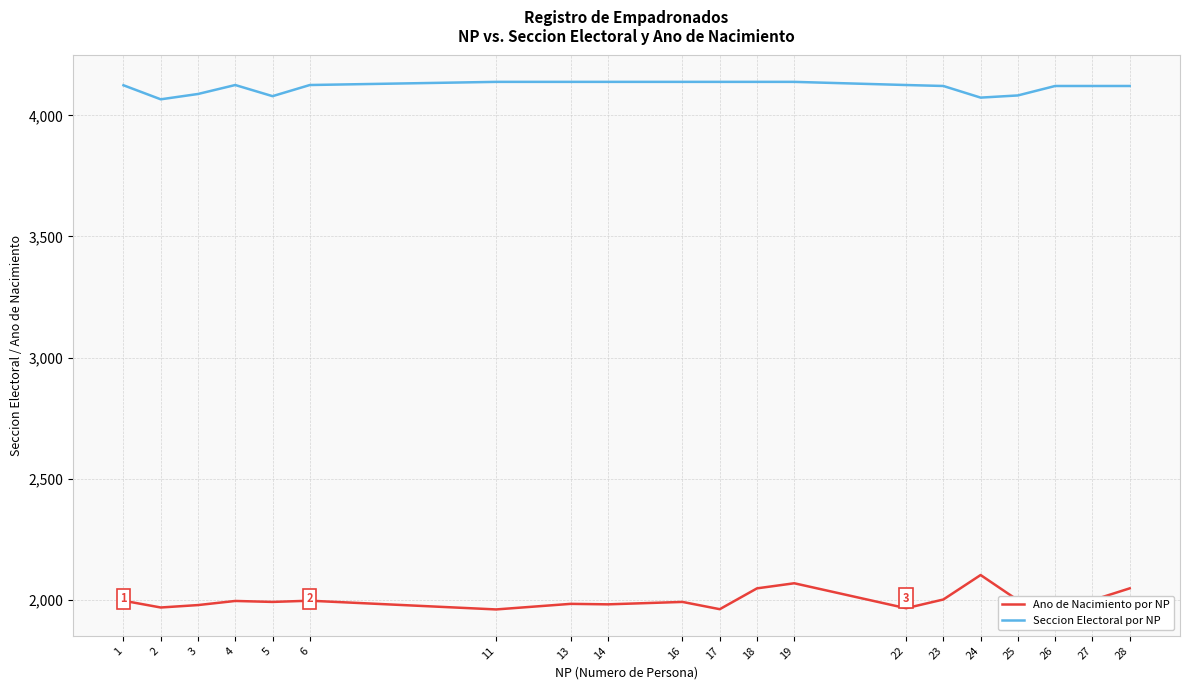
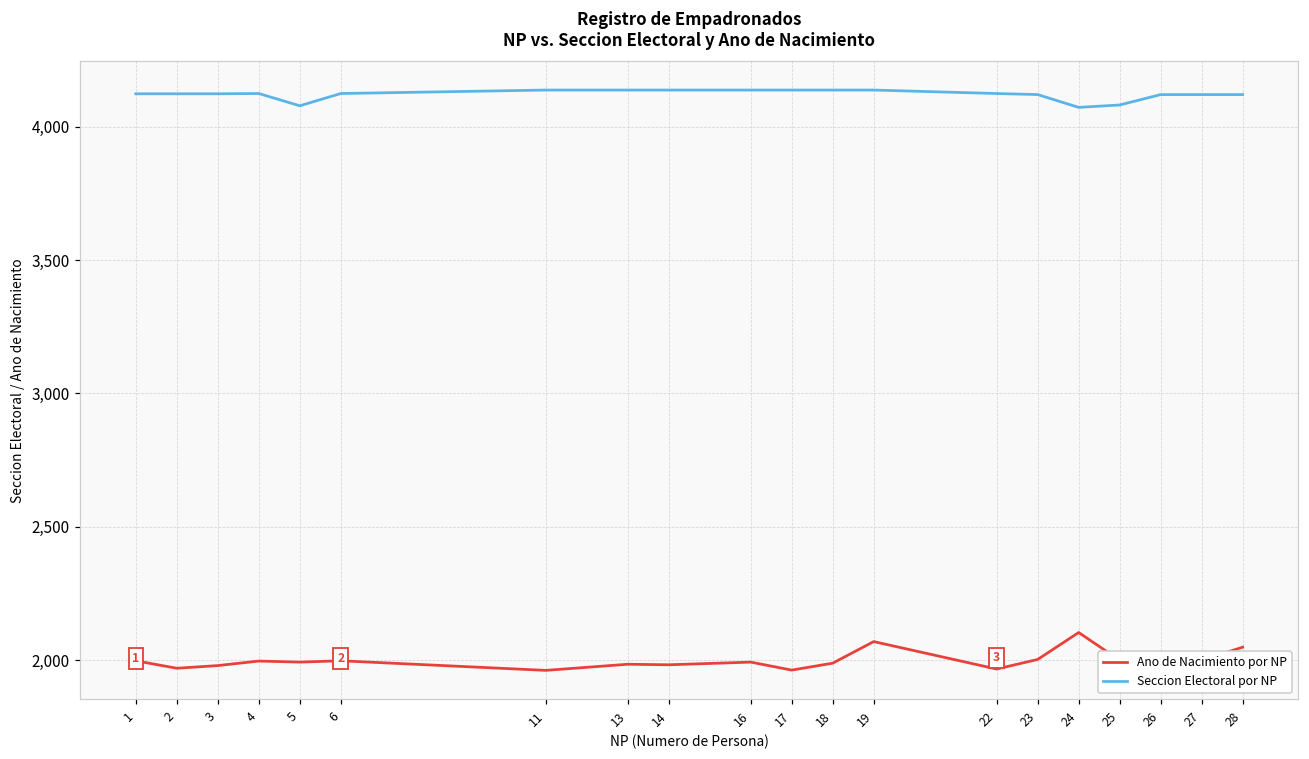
Seccion Electoral por NP, 2: 4,070 -> 4,120
Seccion Electoral por NP, 3: 4,090 -> 4,120
Ano de Nacimiento por NP, 18: 2,050 -> 1,990
